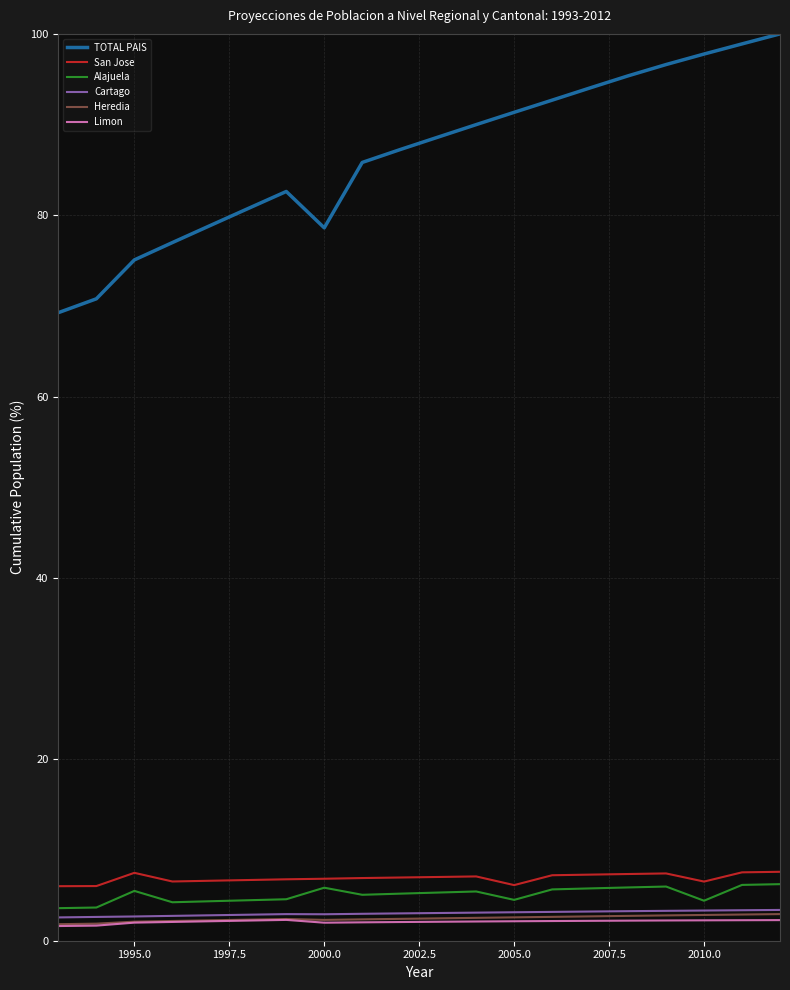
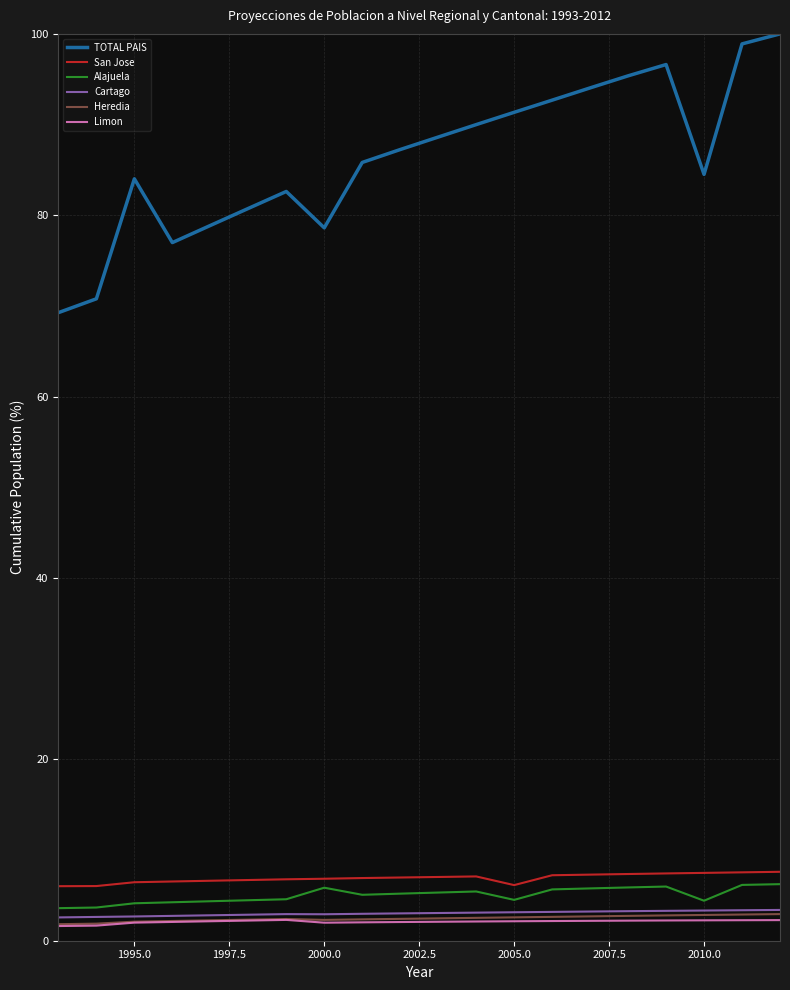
TOTAL PAIS, 1995.0: 75 -> 84
San Jose, 1995.0: 7 -> 6
Alajuela, 1995.0: 5 -> 4
TOTAL PAIS, 2010.0: 98 -> 85
San Jose, 2010.0: 6.5 -> 7.5
